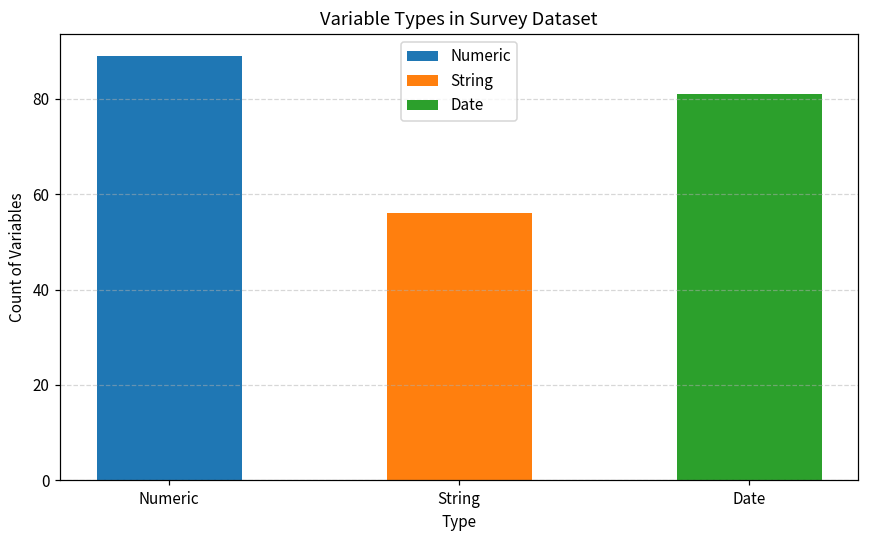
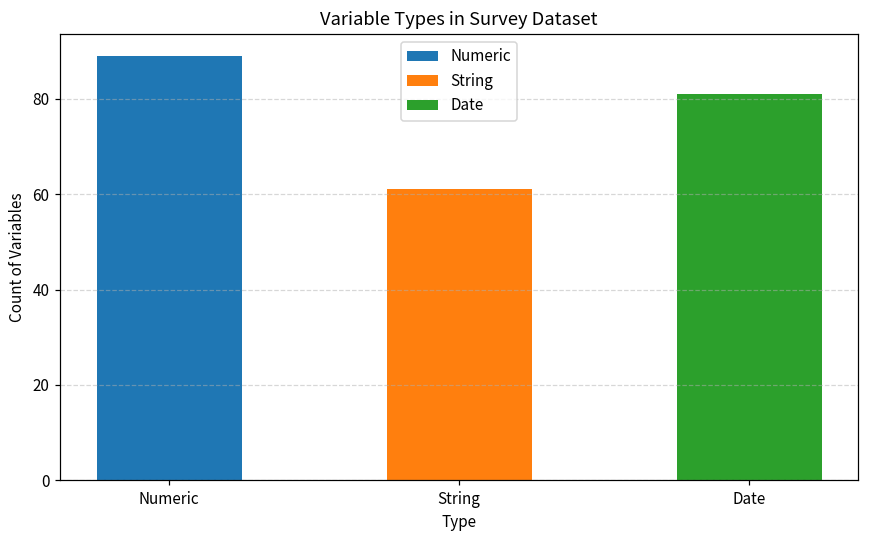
String: 56 -> 61
